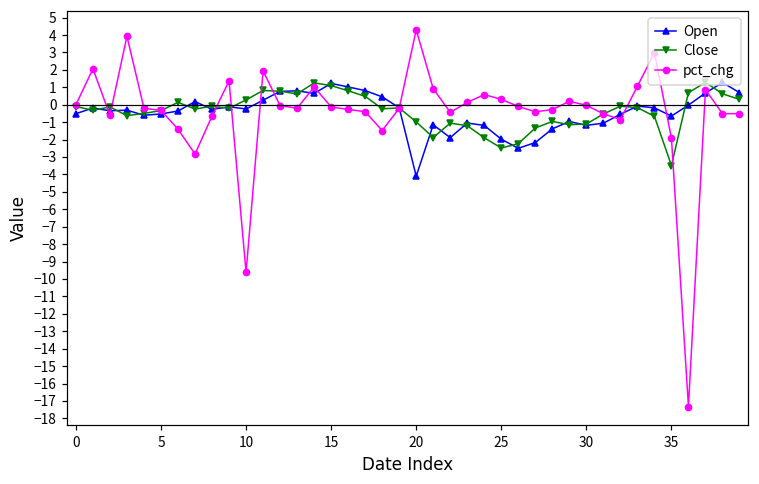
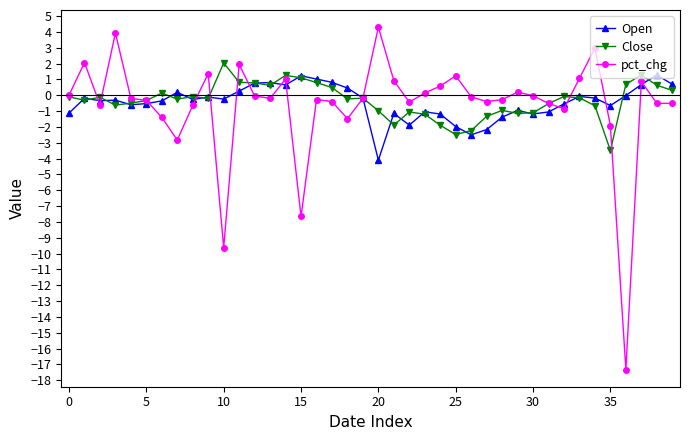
Open, 0: -0.5 -> -1.1
Close, 10: 0.3 -> 2.0
pct_chg, 15: -0.1 -> -7.7
pct_chg, 25: 0.3 -> 1.2
